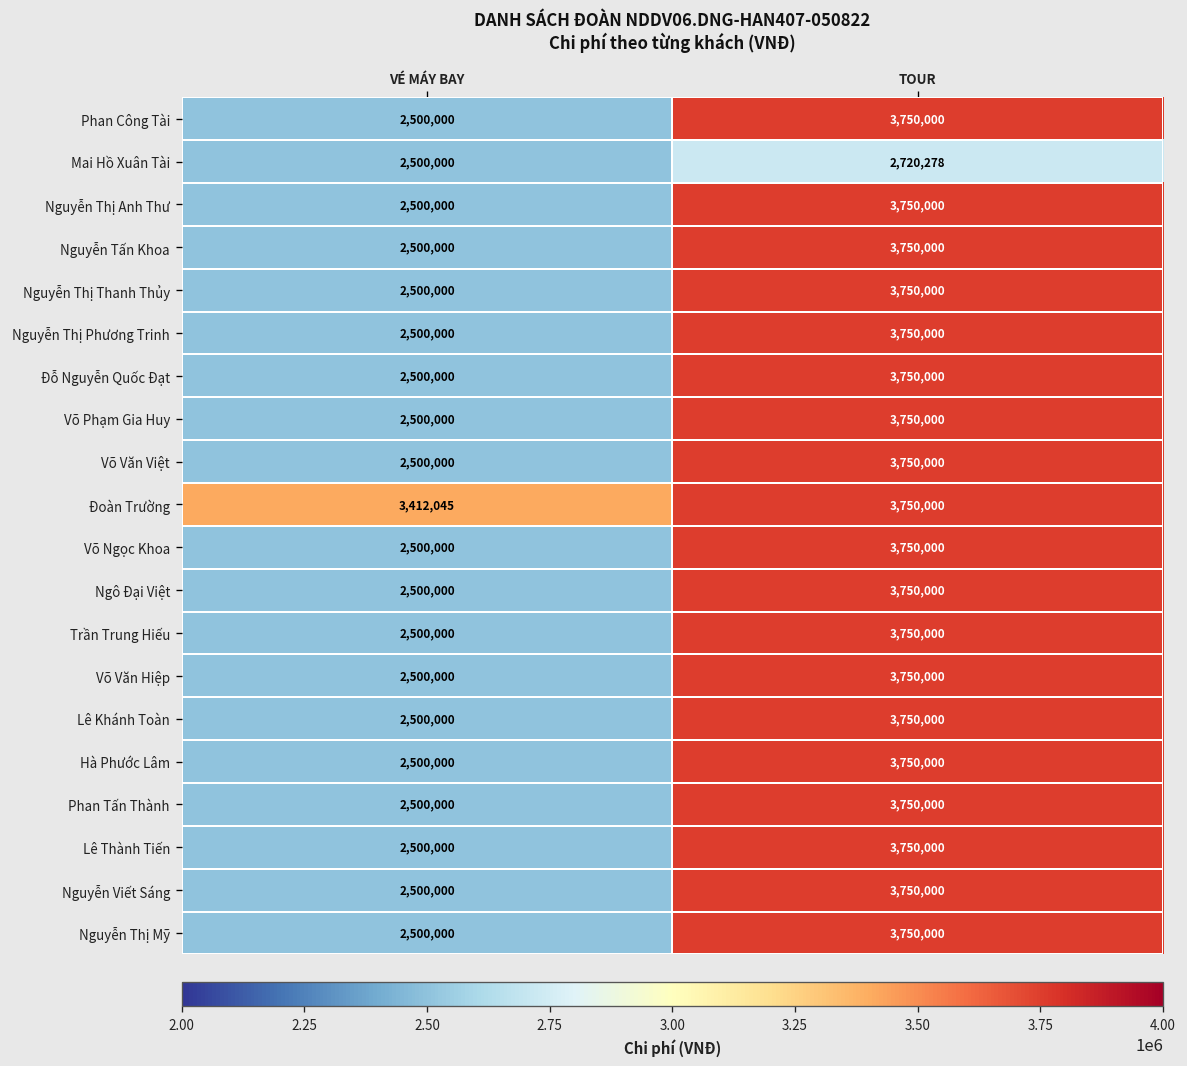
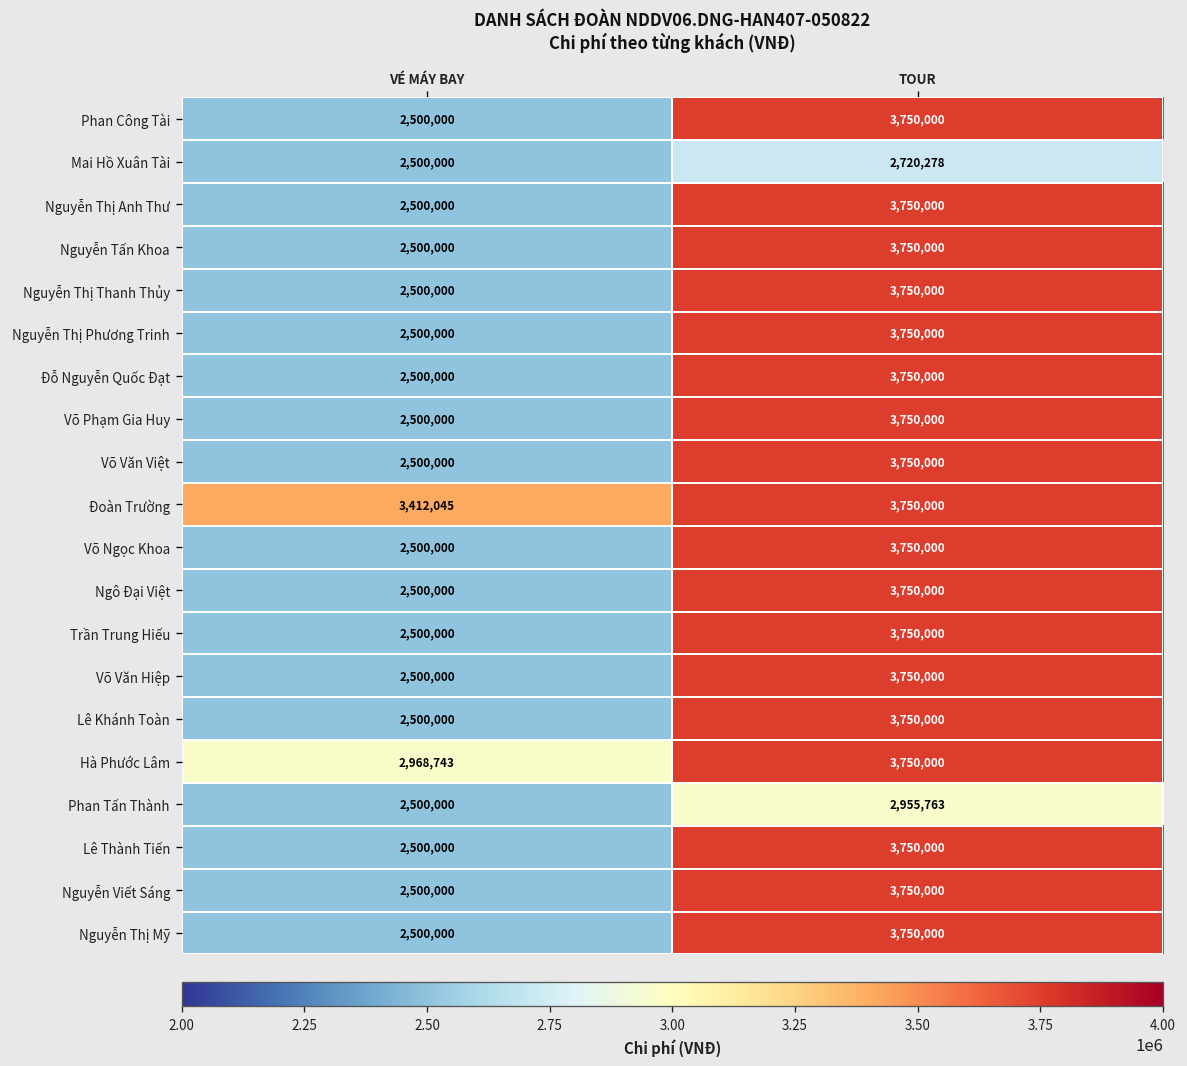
Hà Phước Lâm, VÉ MÁY BAY: 2,500,000 -> 2,968,743
Phan Tấn Thành, TOUR: 3,750,000 -> 2,955,763
